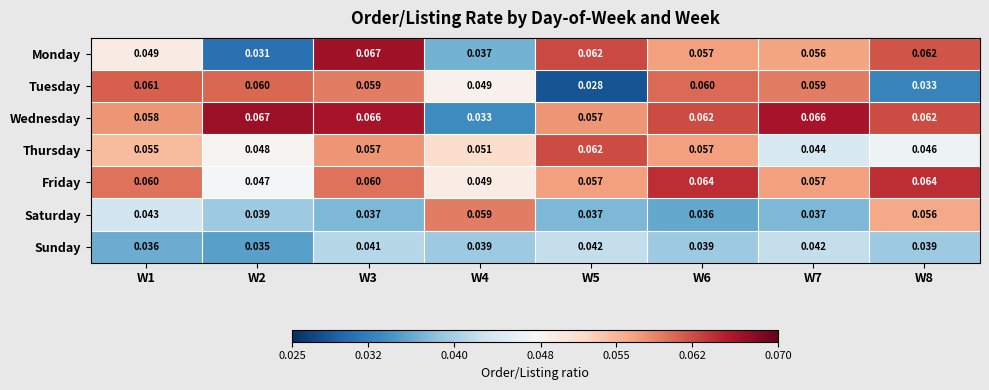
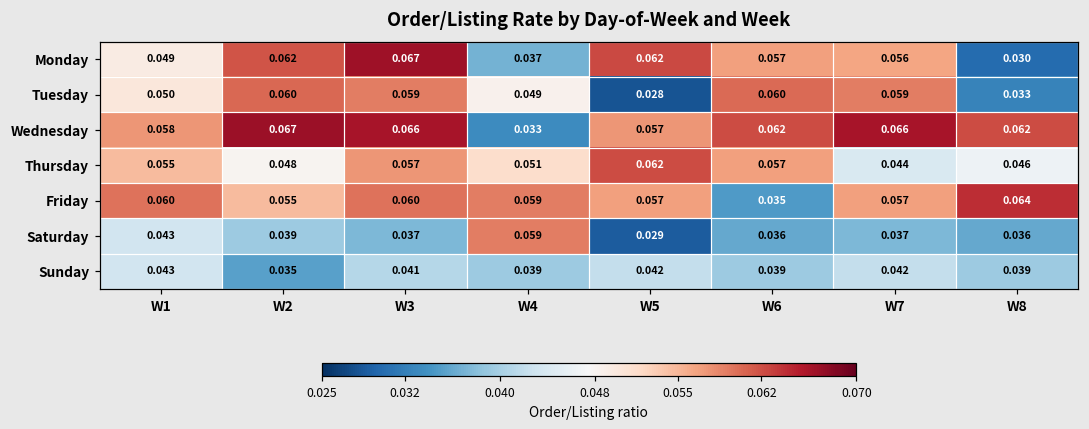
Monday, W2: 0.031 -> 0.062
Monday, W8: 0.062 -> 0.030
Tuesday, W1: 0.061 -> 0.050
Friday, W2: 0.047 -> 0.055
Friday, W4: 0.049 -> 0.059
Friday, W6: 0.064 -> 0.035
Saturday, W5: 0.037 -> 0.029
Saturday, W8: 0.056 -> 0.036
Sunday, W1: 0.036 -> 0.043
